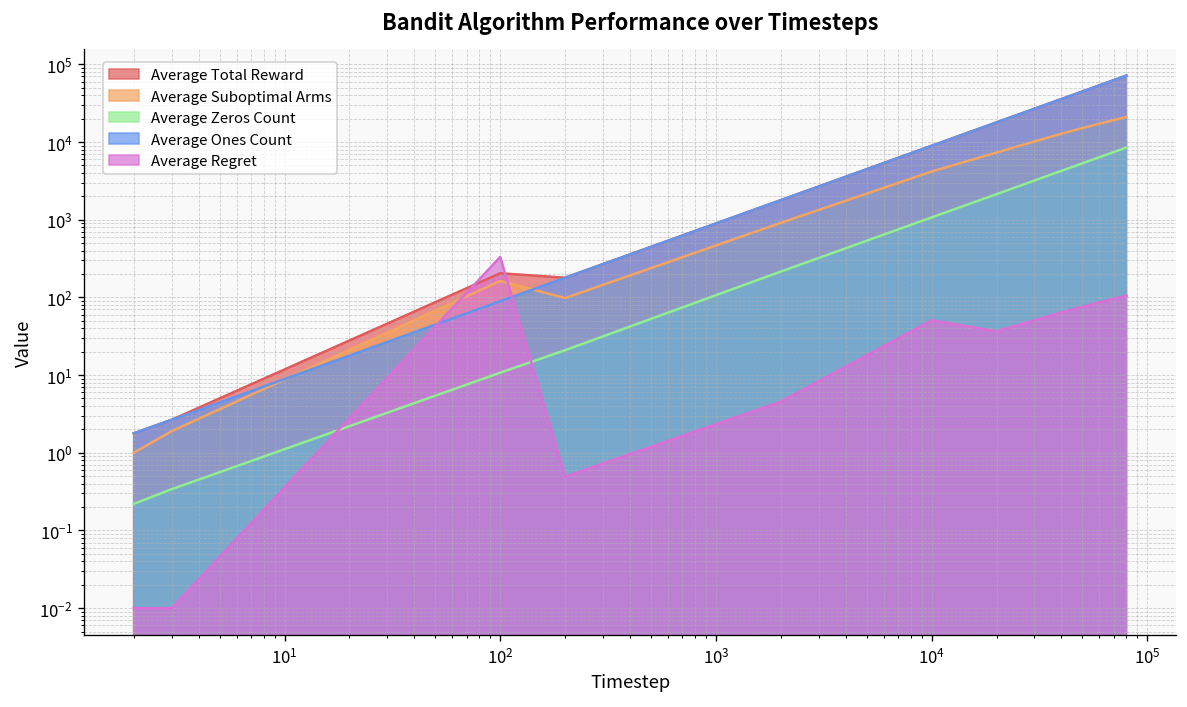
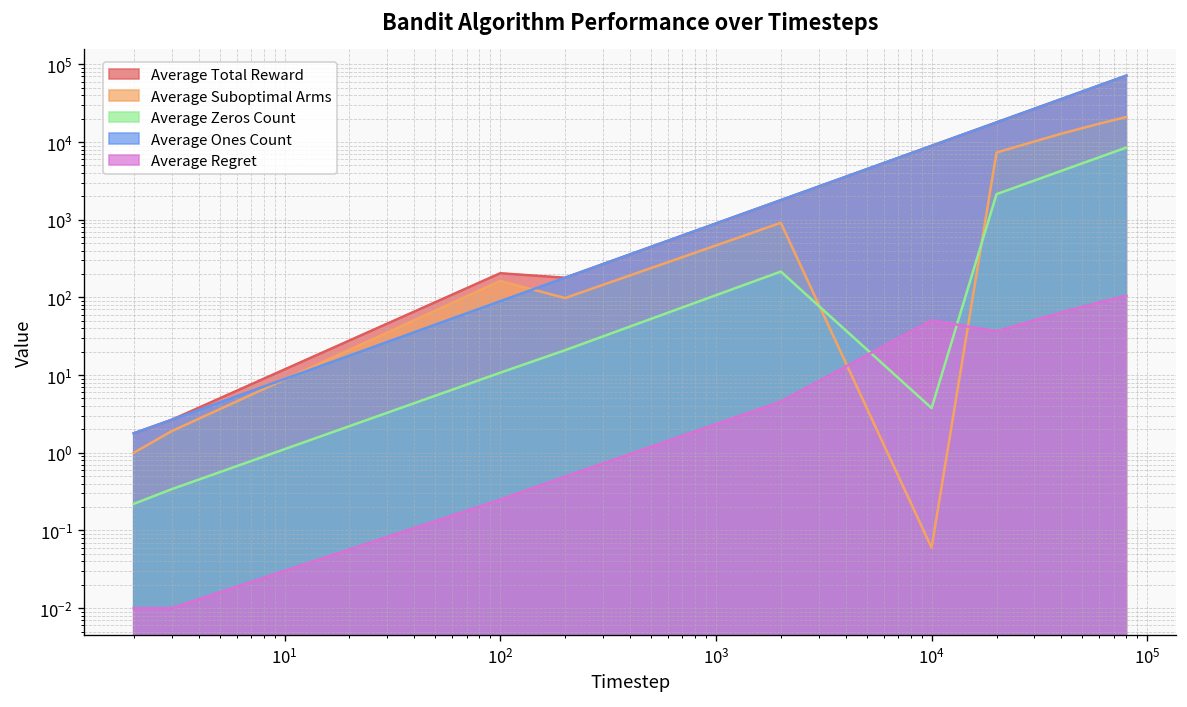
Average Regret, 10^2: 300 -> 0.25
Average Suboptimal Arms, 10^4: 4000 -> 0.06
Average Zeros Count, 10^4: 1100 -> 4
